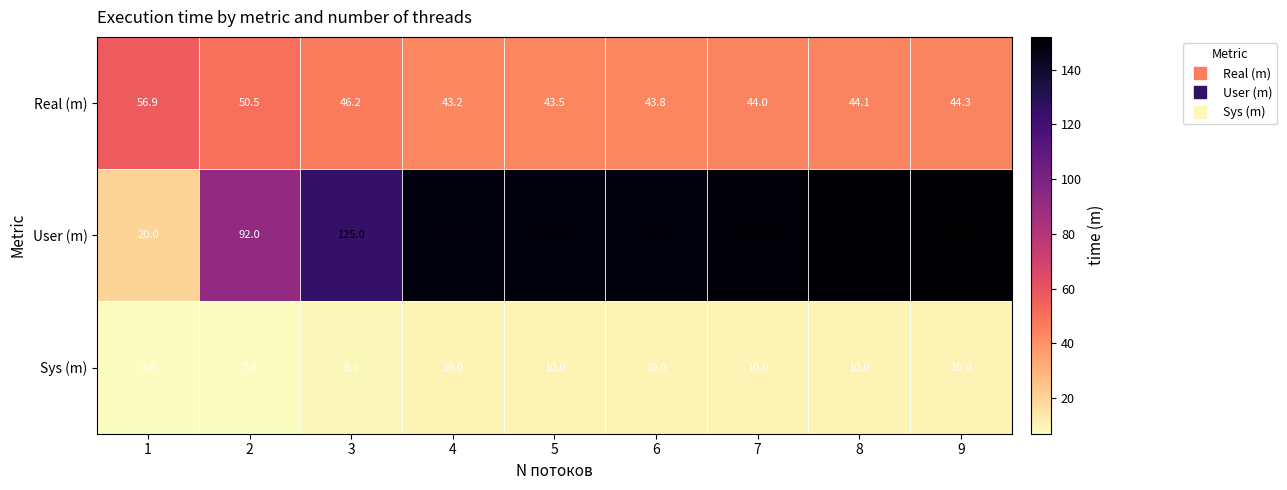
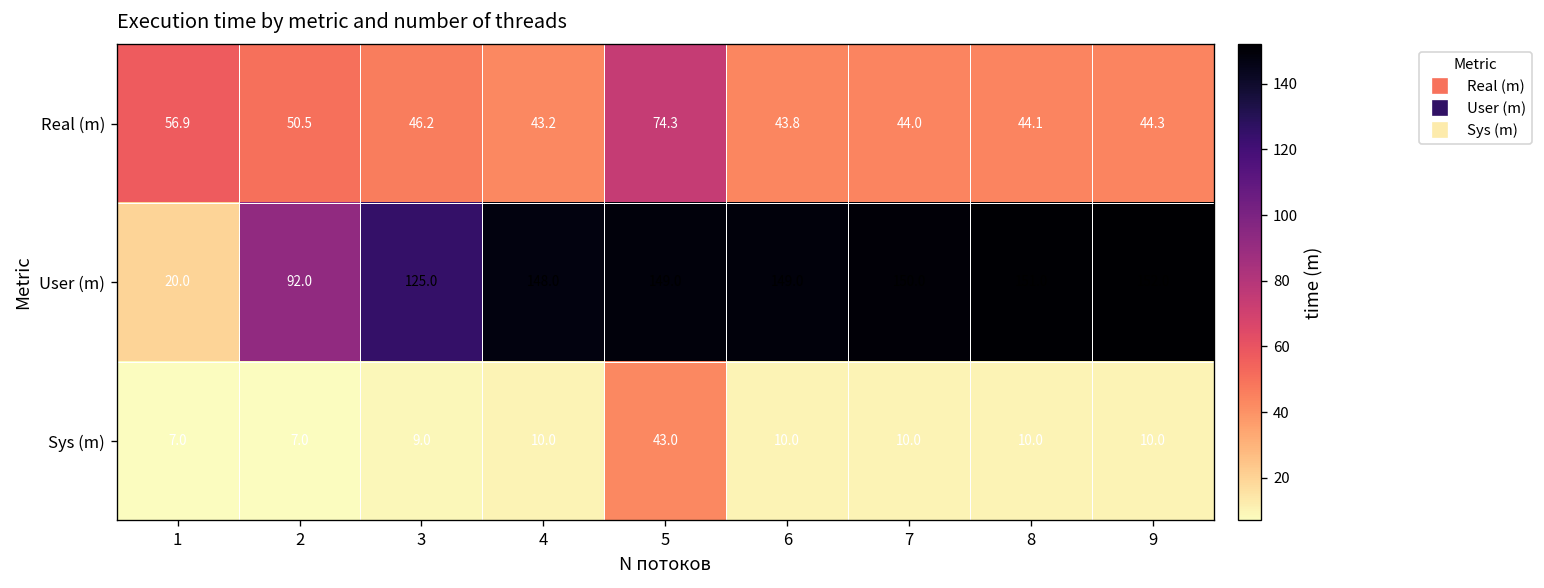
Real (m), 5: 43.5 -> 74.3
Sys (m), 5: 10.0 -> 43.0
